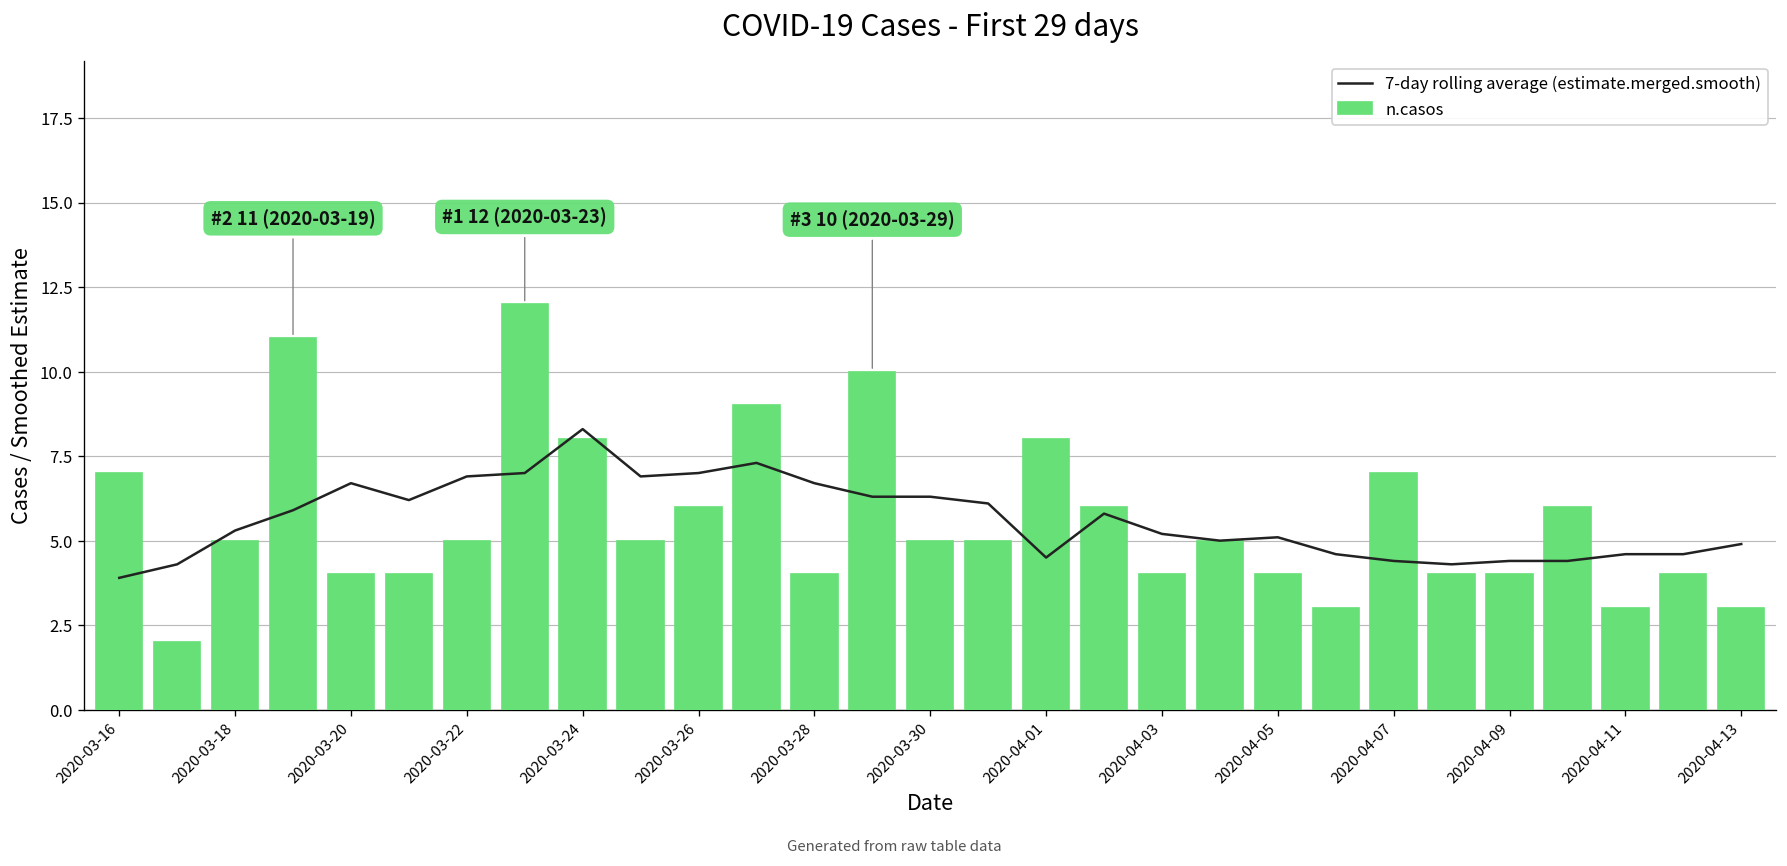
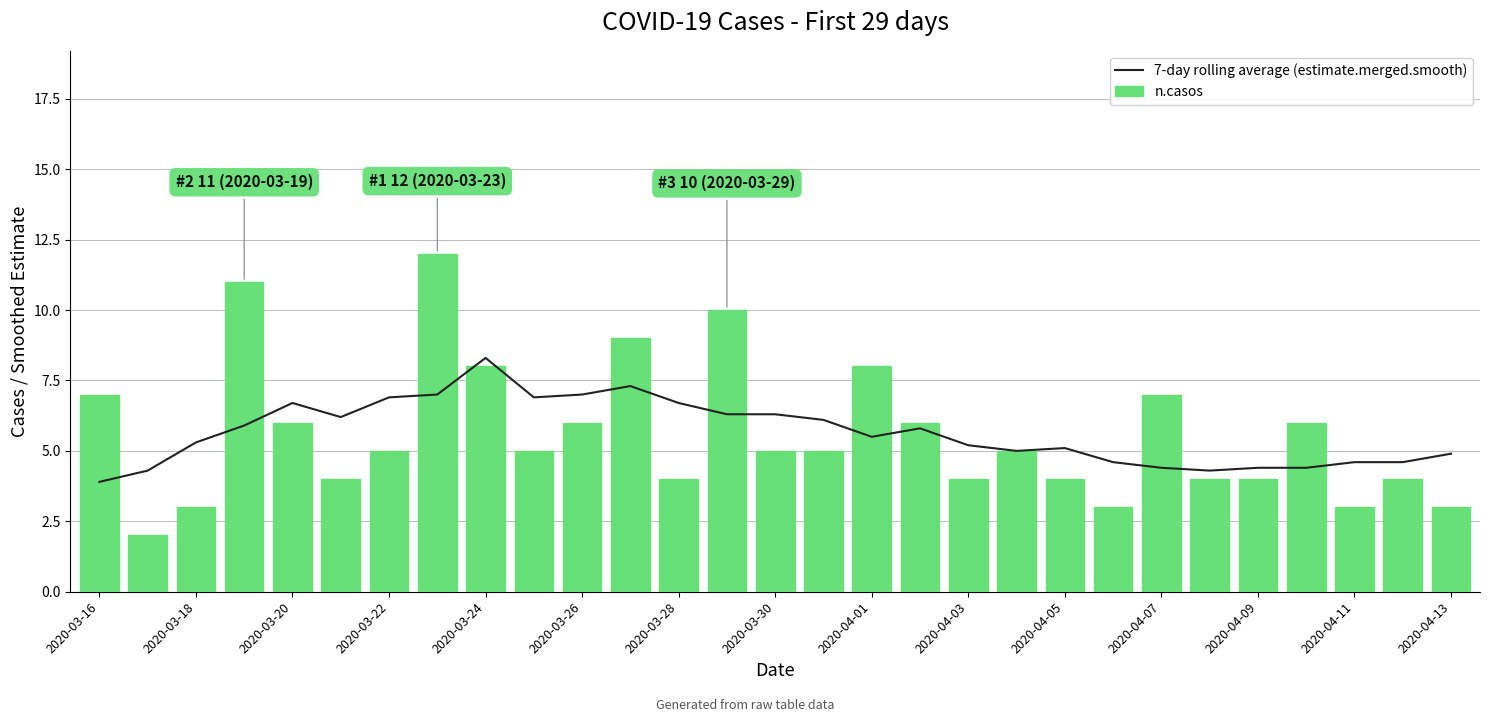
n.casos, 2020-03-18: 5 -> 3
n.casos, 2020-03-20: 4 -> 6
7-day rolling average (estimate.merged.smooth), 2020-04-01: 4.5 -> 5.5
